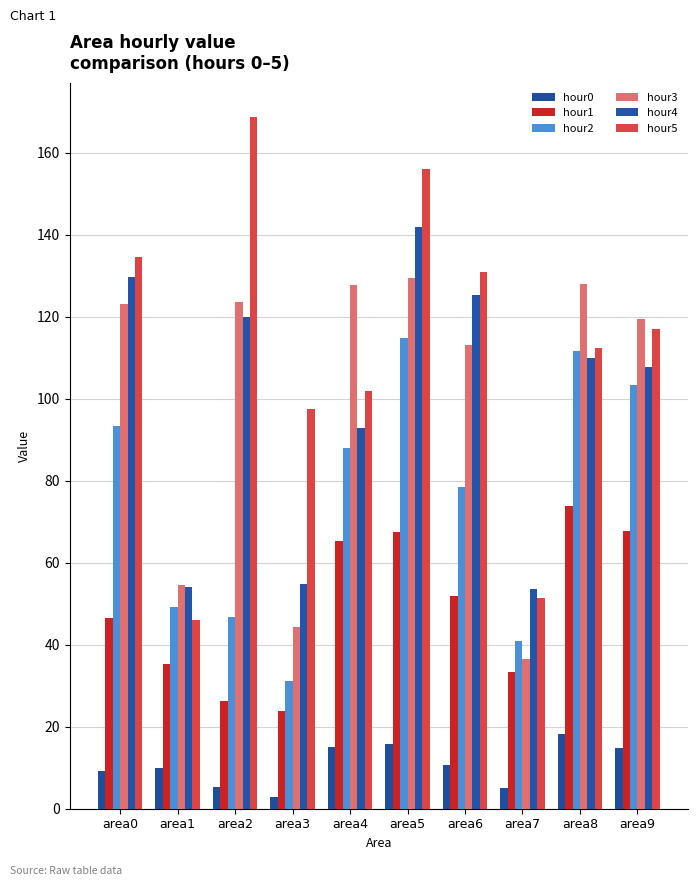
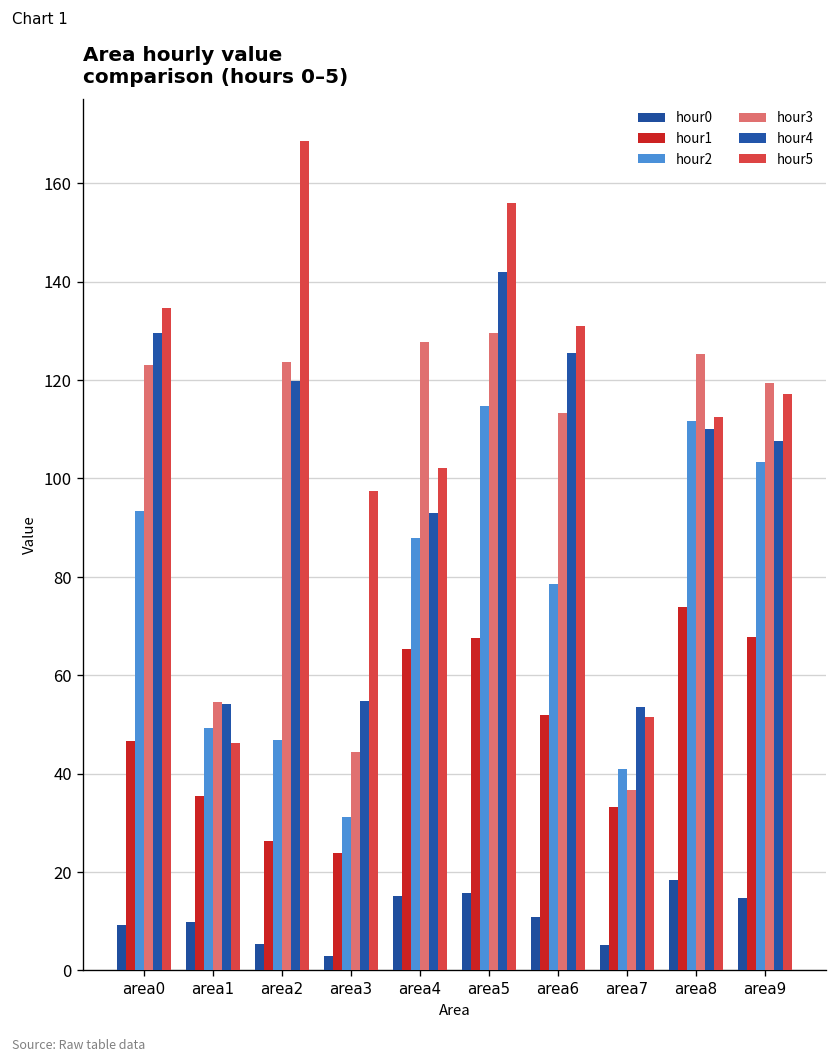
hour3, area8: 128 -> 125
